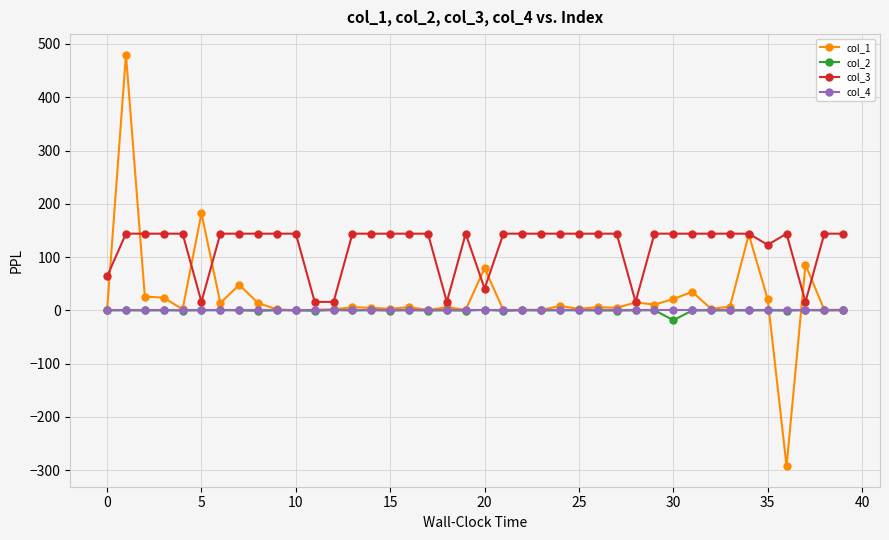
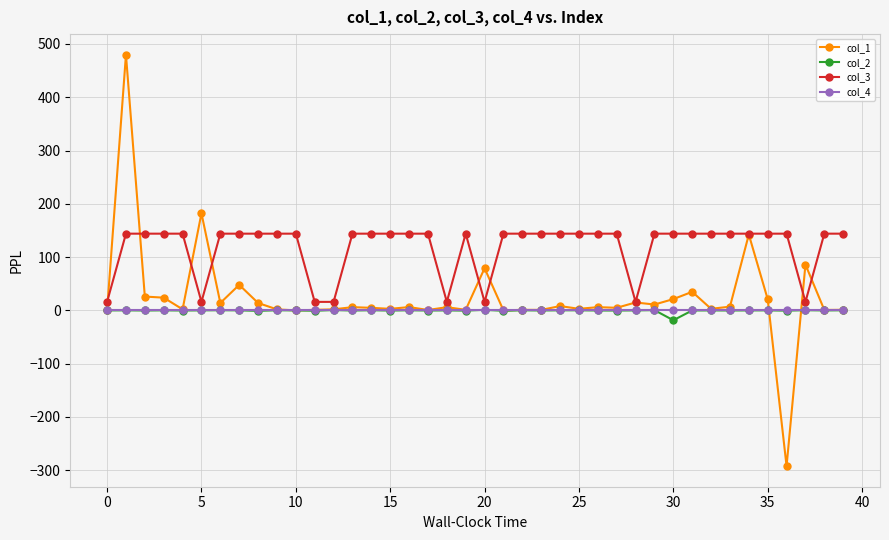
col_3, 0: 60 -> 20
col_3, 20: 40 -> 20
col_3, 35: 120 -> 140
